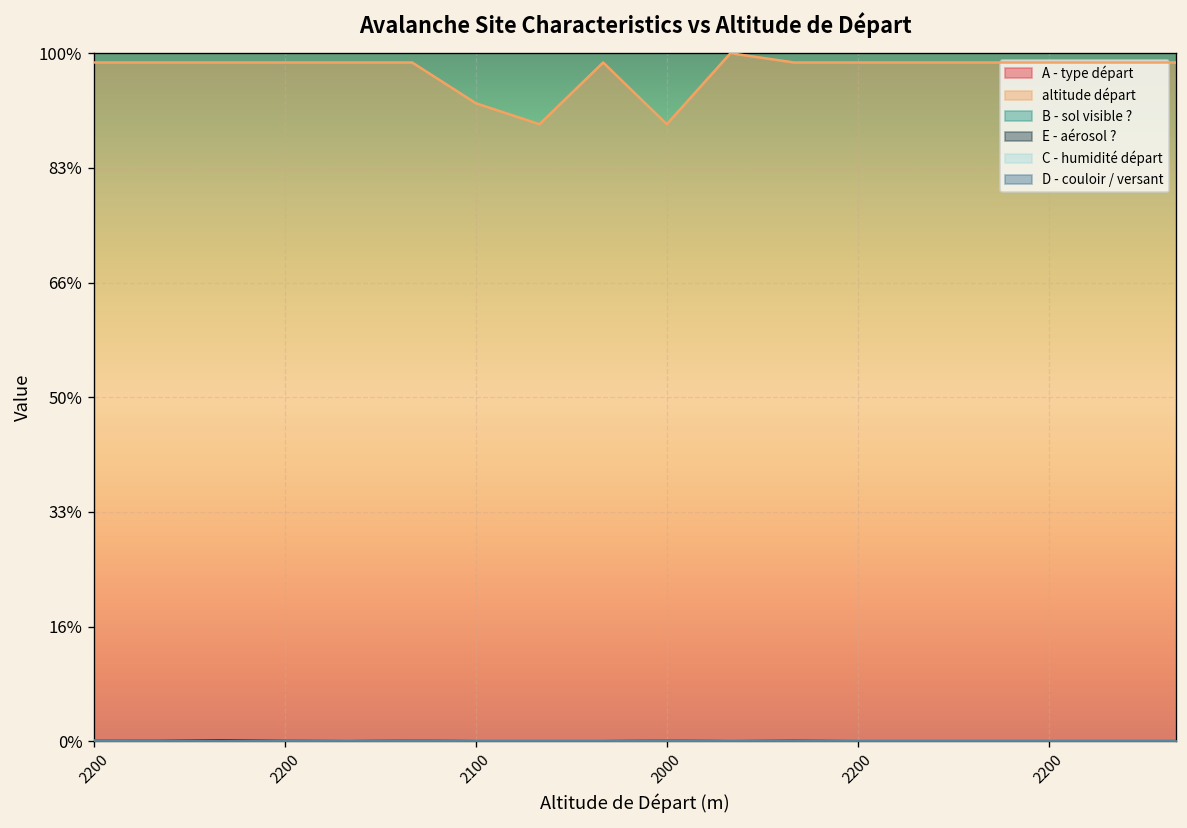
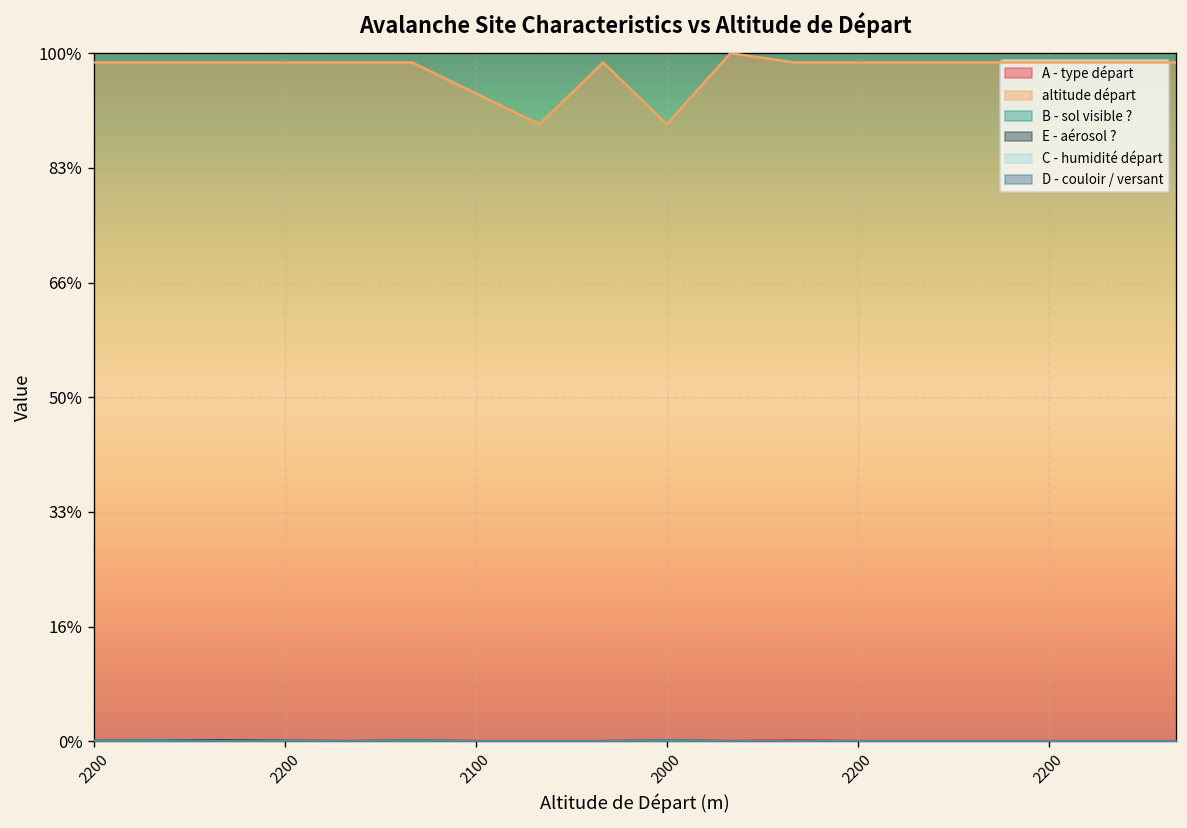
altitude départ, 2100: 93% -> 94%
